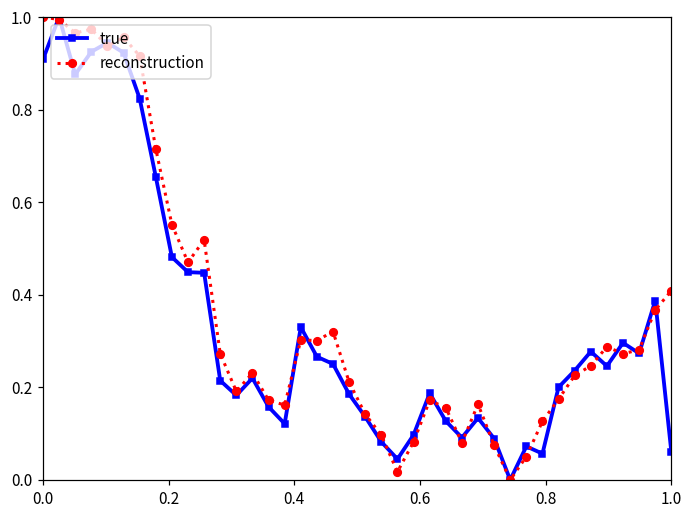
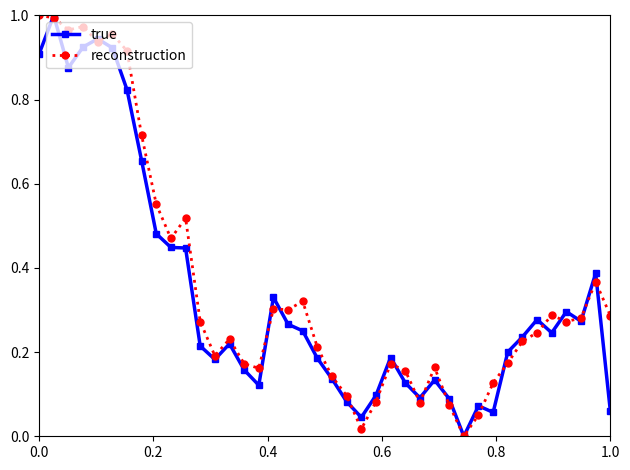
reconstruction, 1.0: 0.41 -> 0.29
